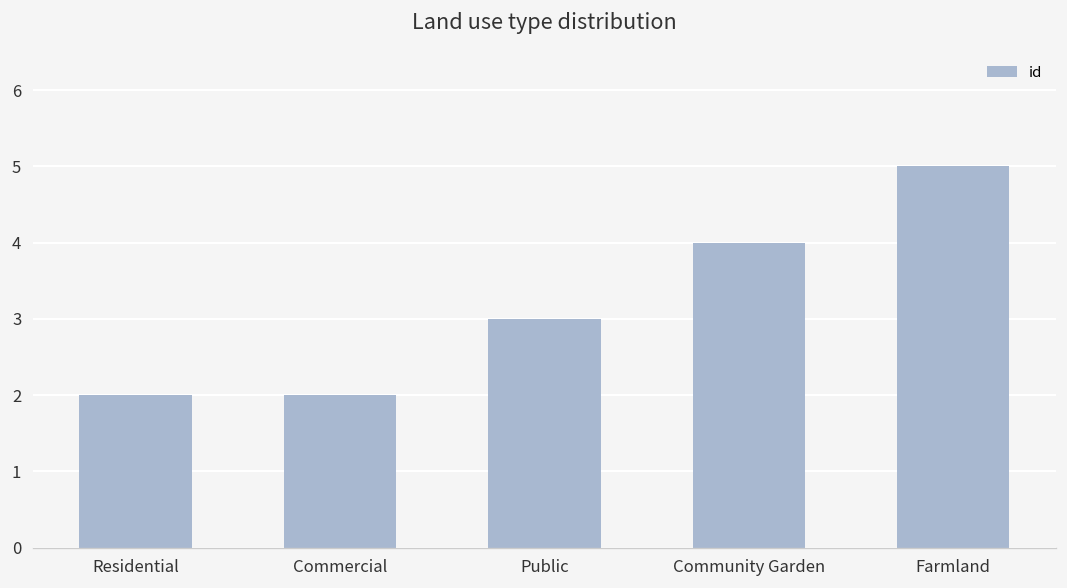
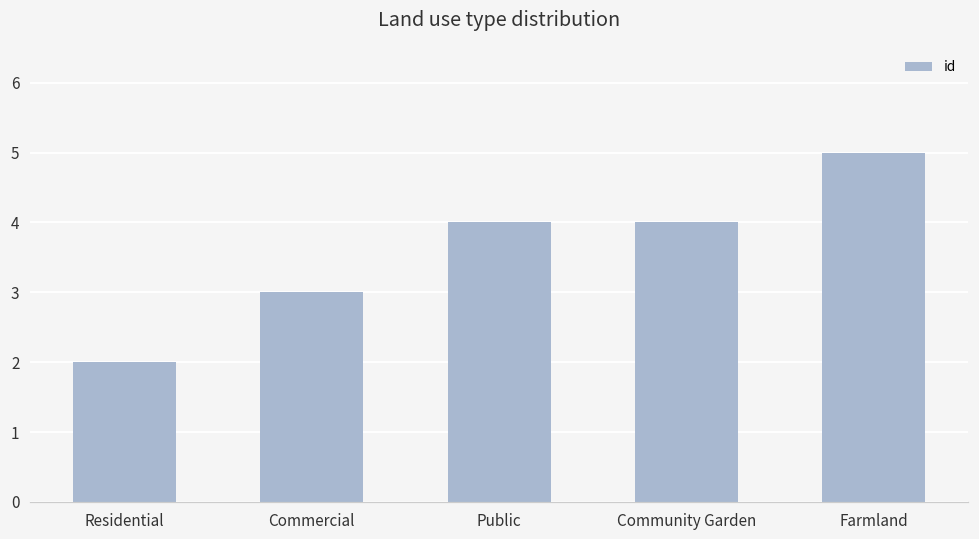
Commercial: 2 -> 3
Public: 3 -> 4
